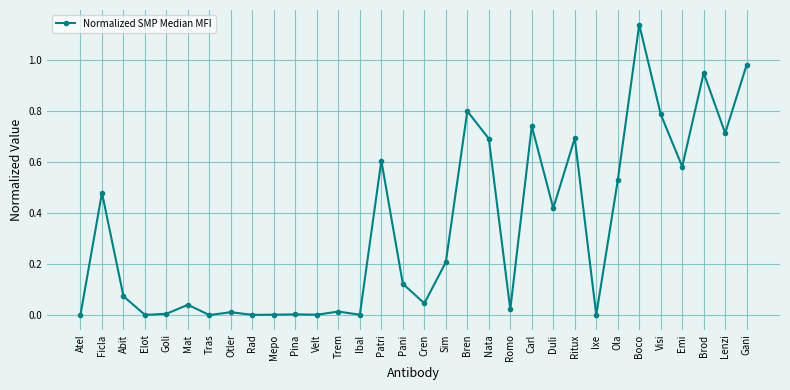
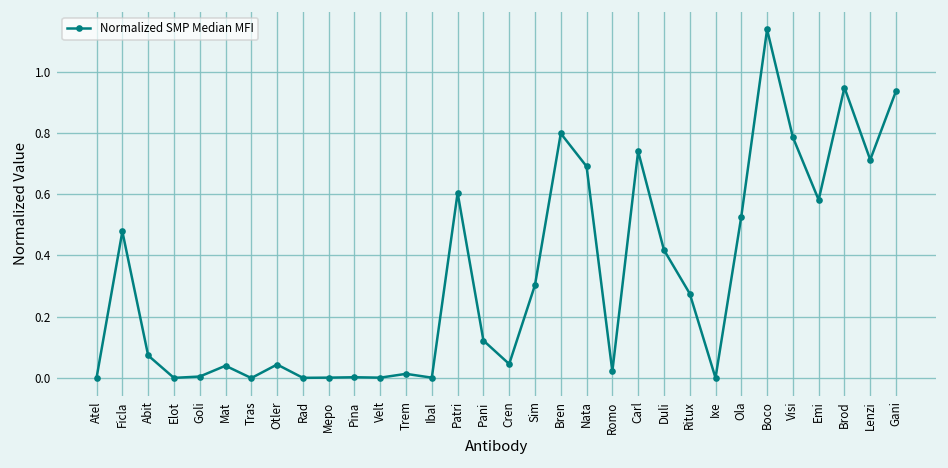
Otler: 0.01 -> 0.04
Sim: 0.21 -> 0.30
Ritux: 0.69 -> 0.28
Gani: 0.98 -> 0.94
